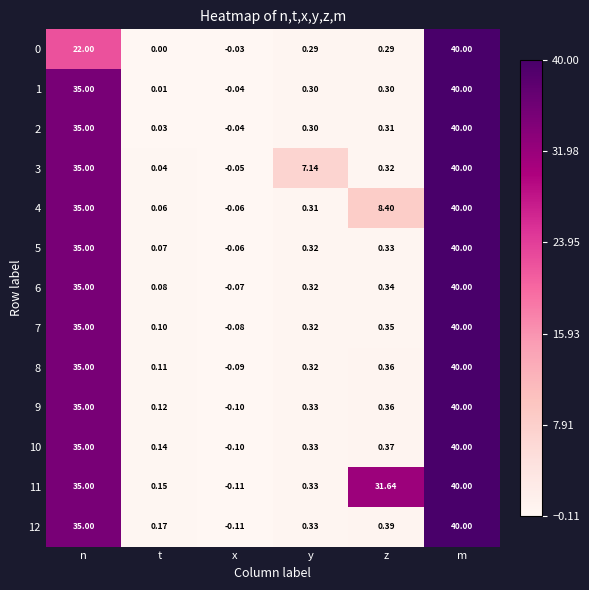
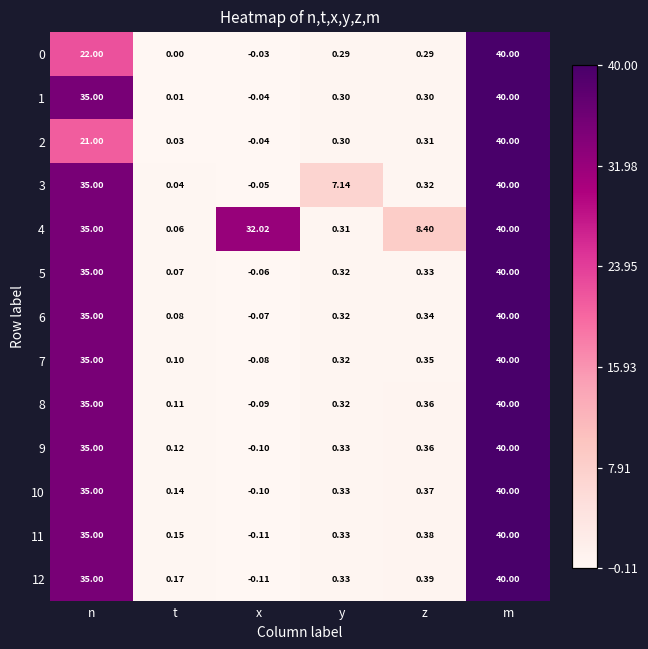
2, n: 35.00 -> 21.00
4, x: -0.06 -> 32.02
11, z: 31.64 -> 0.38
